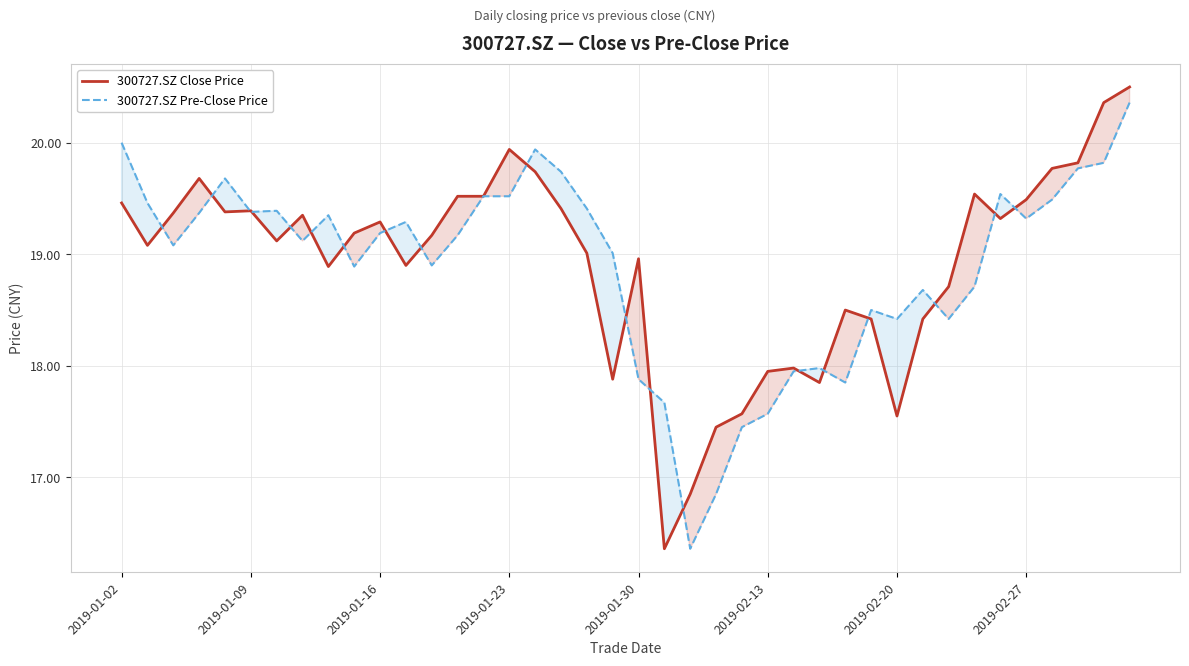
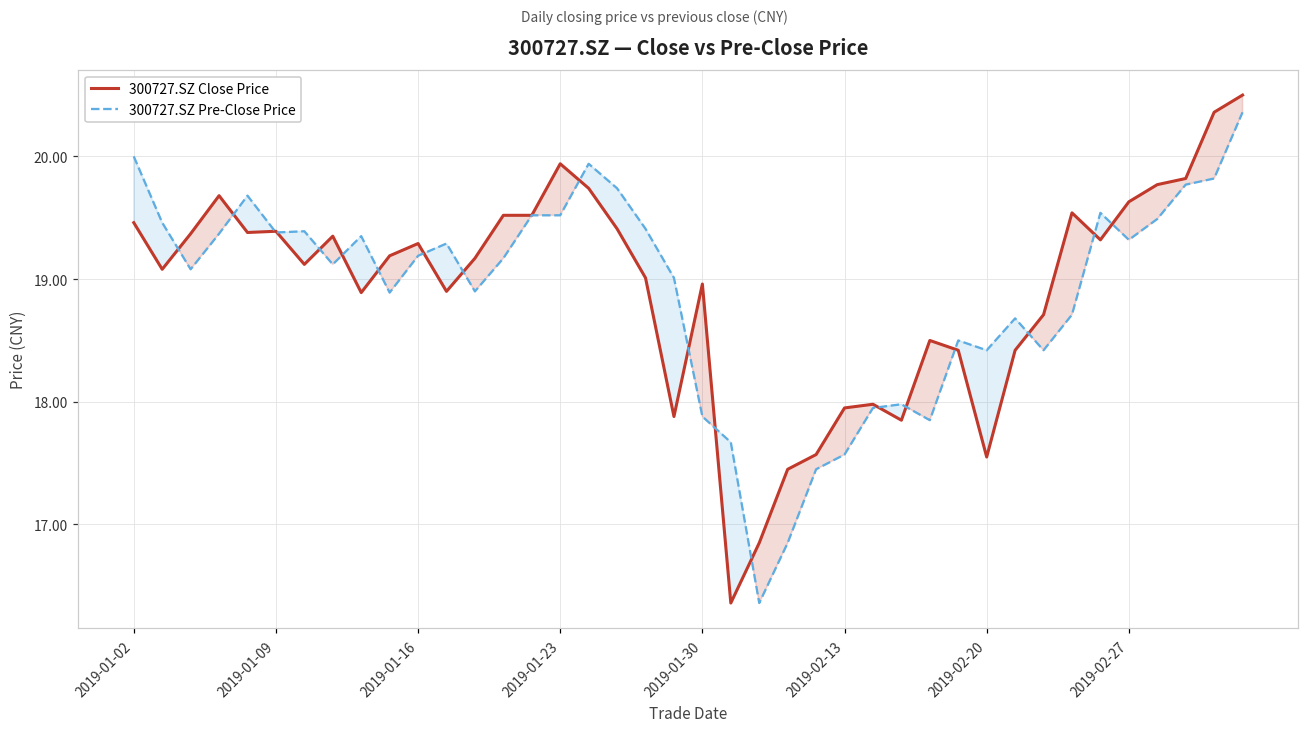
300727.SZ Close Price, 2019-02-27: 19.49 -> 19.63
